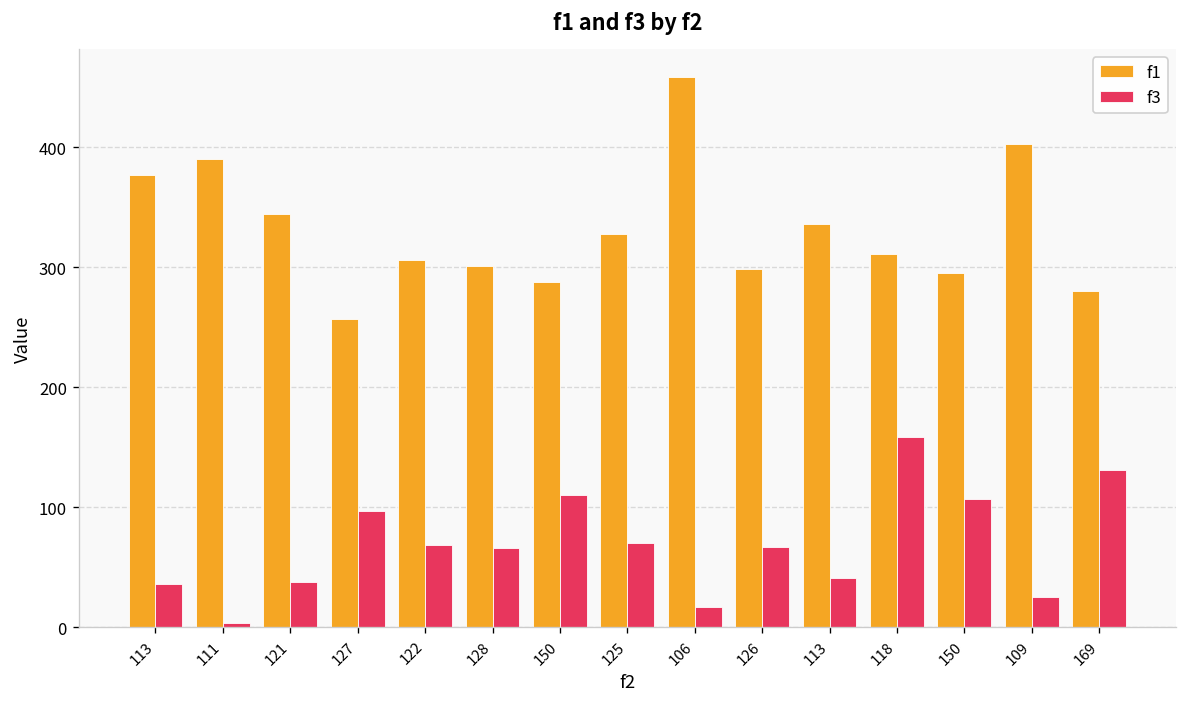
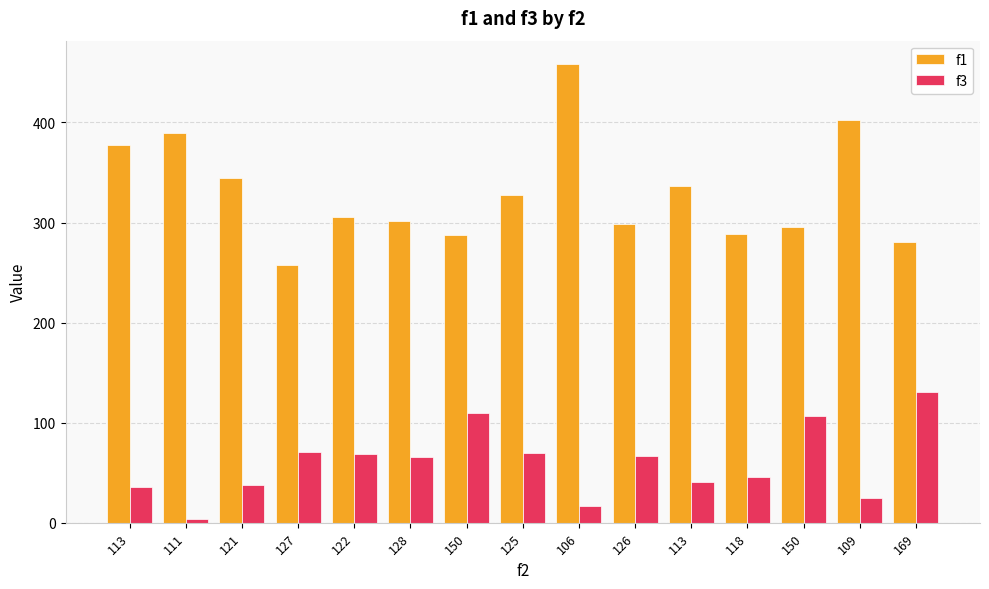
f3, 127: 97 -> 71
f1, 118: 311 -> 289
f3, 118: 159 -> 46
